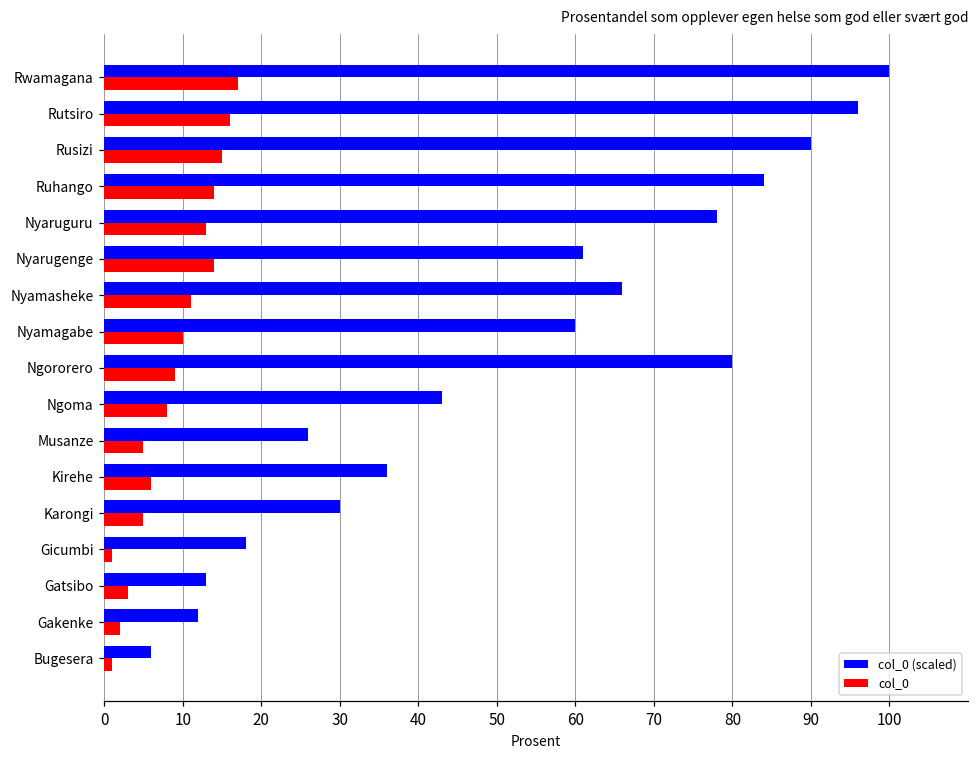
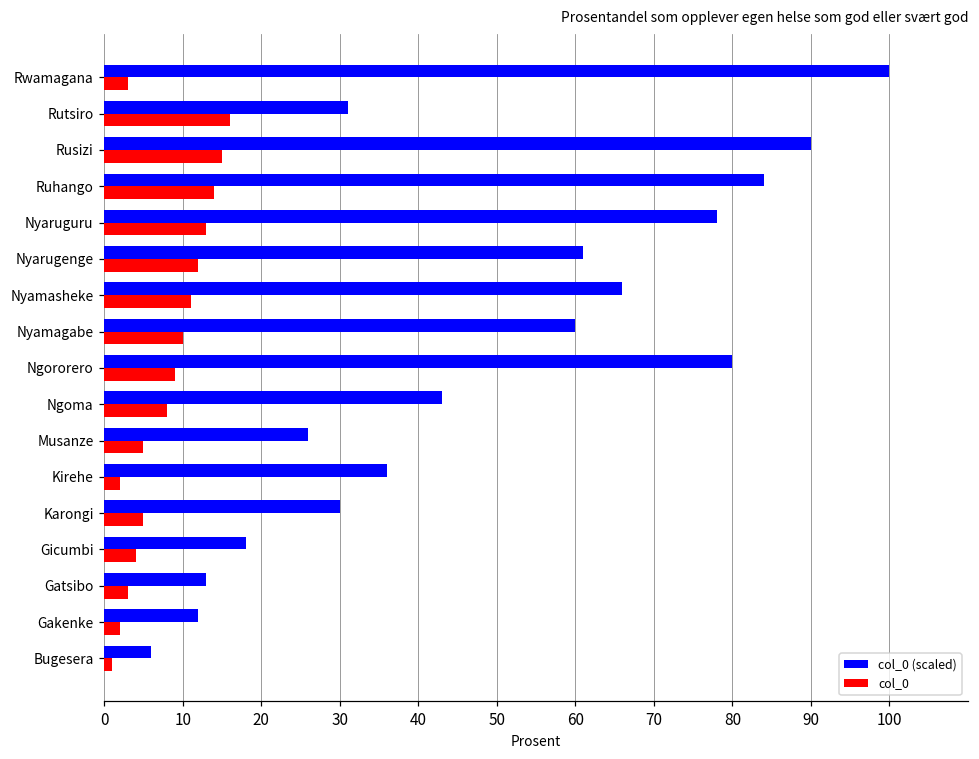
col_0, Rwamagana: 17 -> 3
col_0 (scaled), Rutsiro: 96 -> 31
col_0, Nyarugenge: 14 -> 12
col_0, Kirehe: 6 -> 2
col_0, Gicumbi: 1 -> 4
